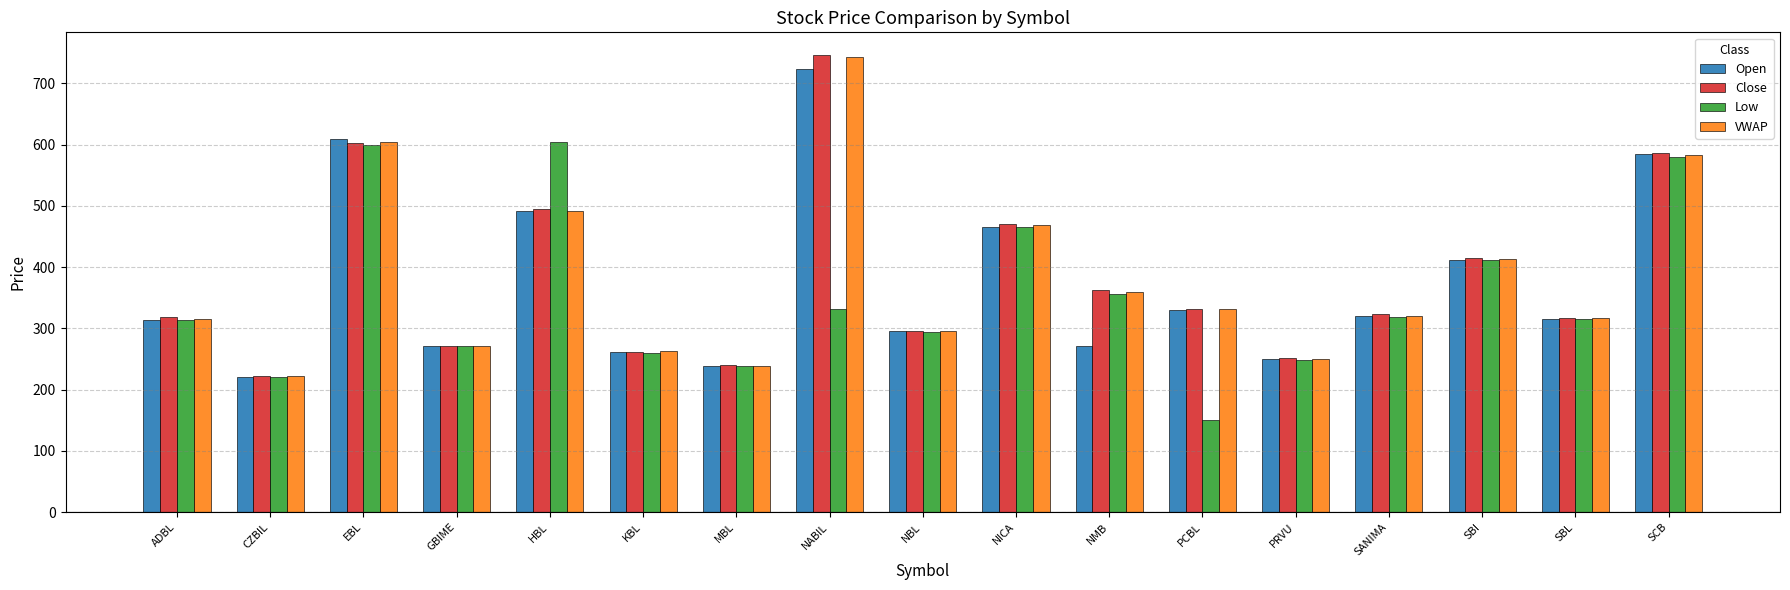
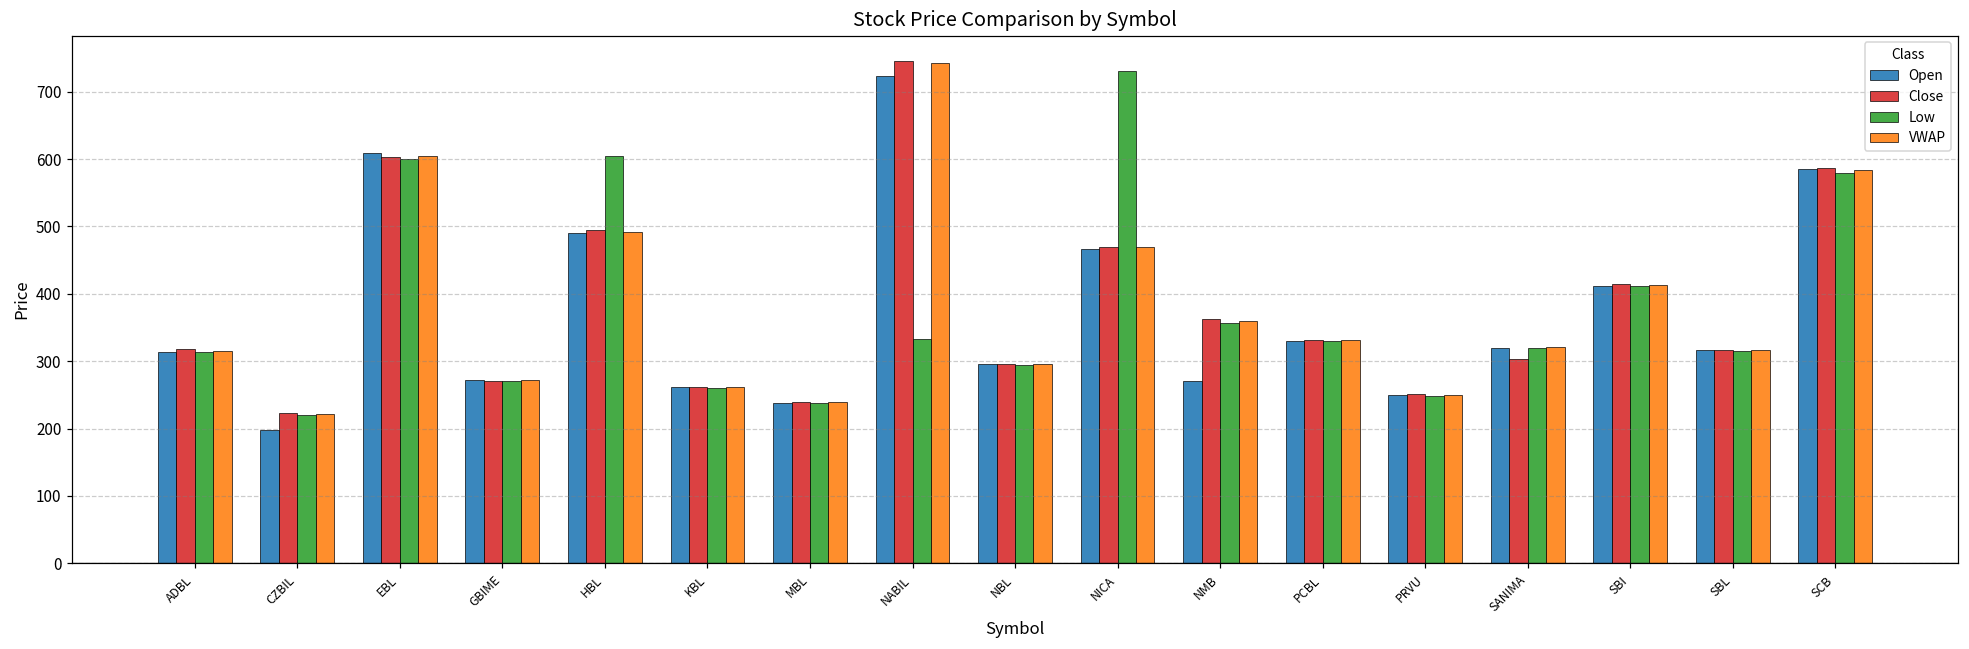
Open, CZBIL: 220 -> 200
Low, NICA: 470 -> 730
Low, PCBL: 150 -> 330
Close, SANIMA: 320 -> 300
